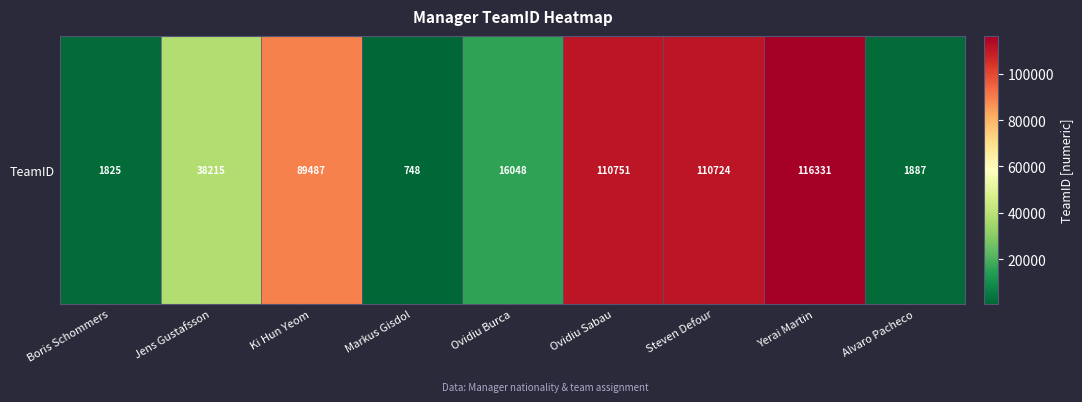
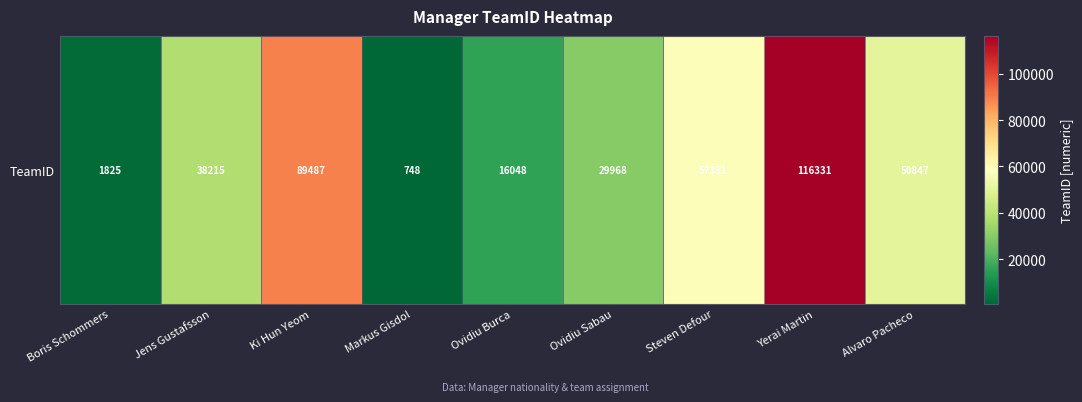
TeamID, Ovidiu Sabau: 110751 -> 29968
TeamID, Steven Defour: 110724 -> 57351
TeamID, Alvaro Pacheco: 1887 -> 50847
